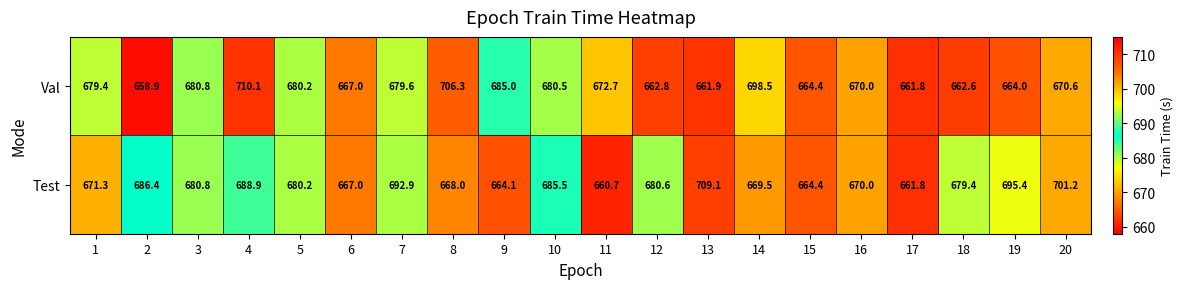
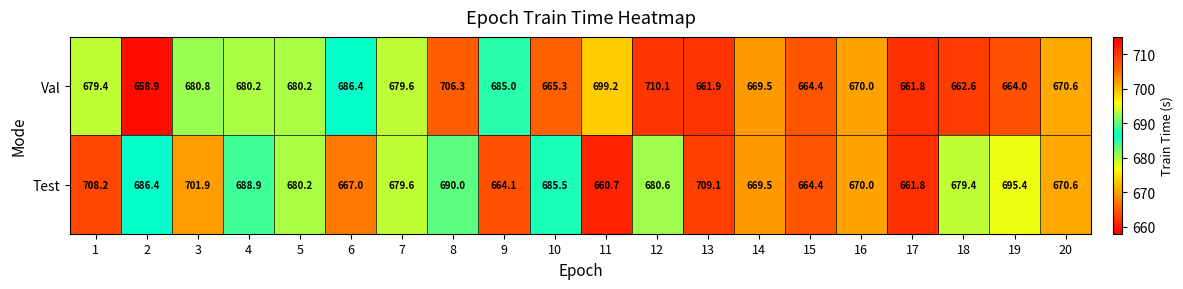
Val, 4: 710.1 -> 680.2
Val, 6: 667.0 -> 686.4
Val, 10: 680.5 -> 665.3
Val, 11: 672.7 -> 699.2
Val, 12: 662.8 -> 710.1
Val, 14: 698.5 -> 669.5
Test, 1: 671.3 -> 708.2
Test, 3: 680.8 -> 701.9
Test, 7: 692.9 -> 679.6
Test, 8: 668.0 -> 690.0
Test, 20: 701.2 -> 670.6
